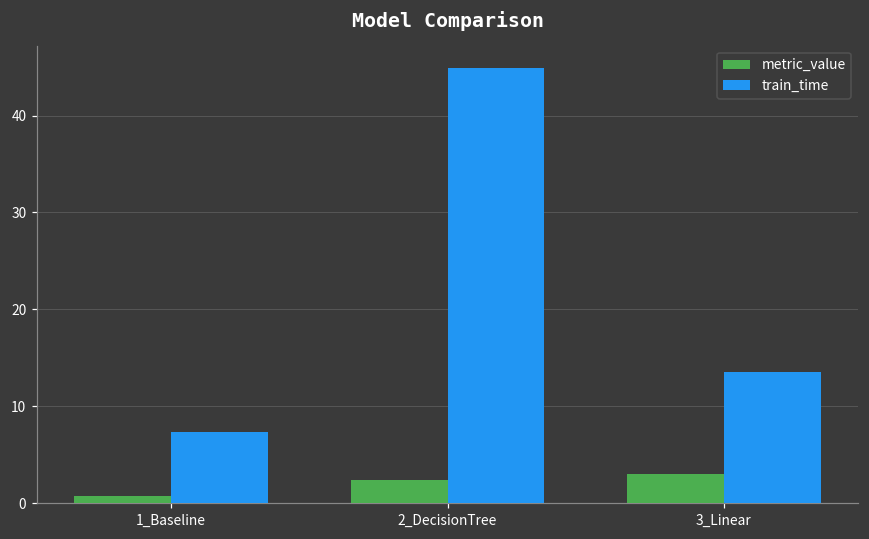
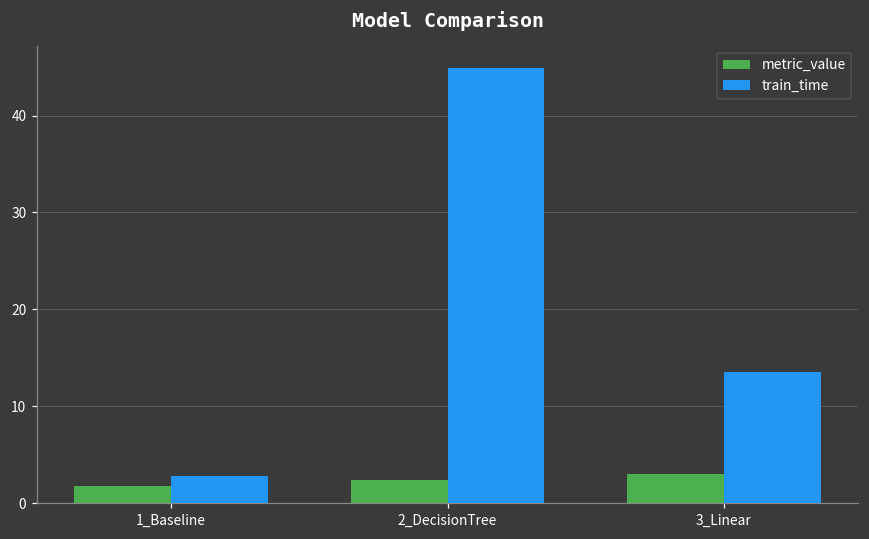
metric_value, 1_Baseline: 1 -> 2
train_time, 1_Baseline: 7 -> 3
